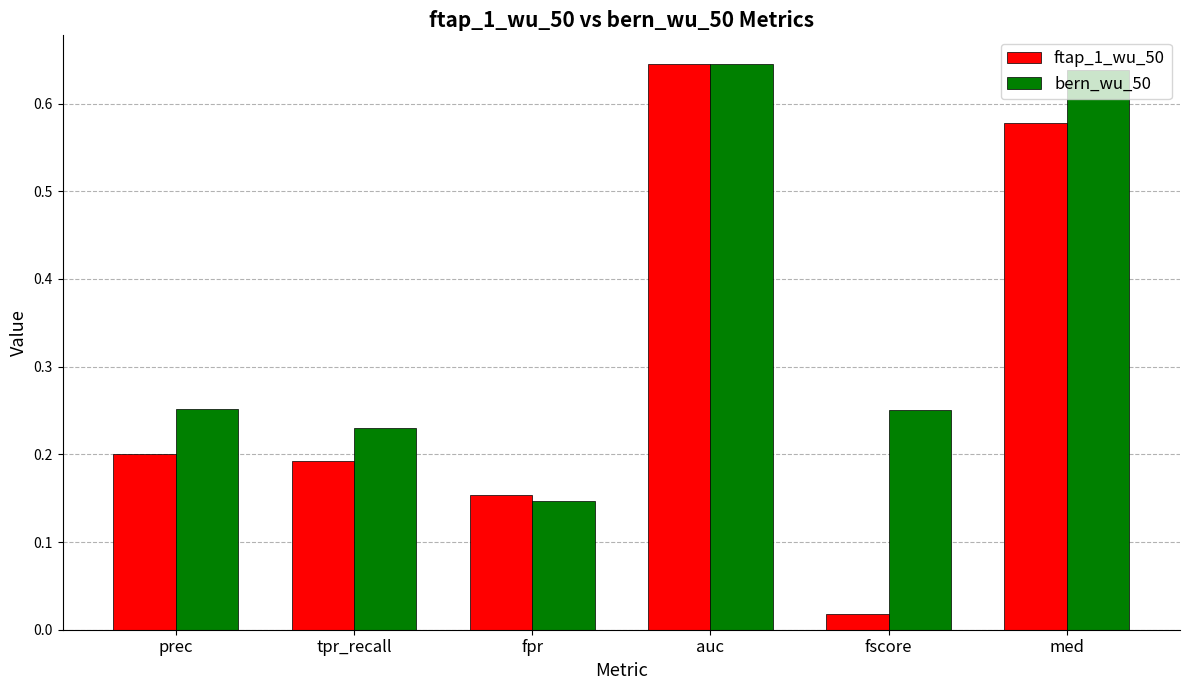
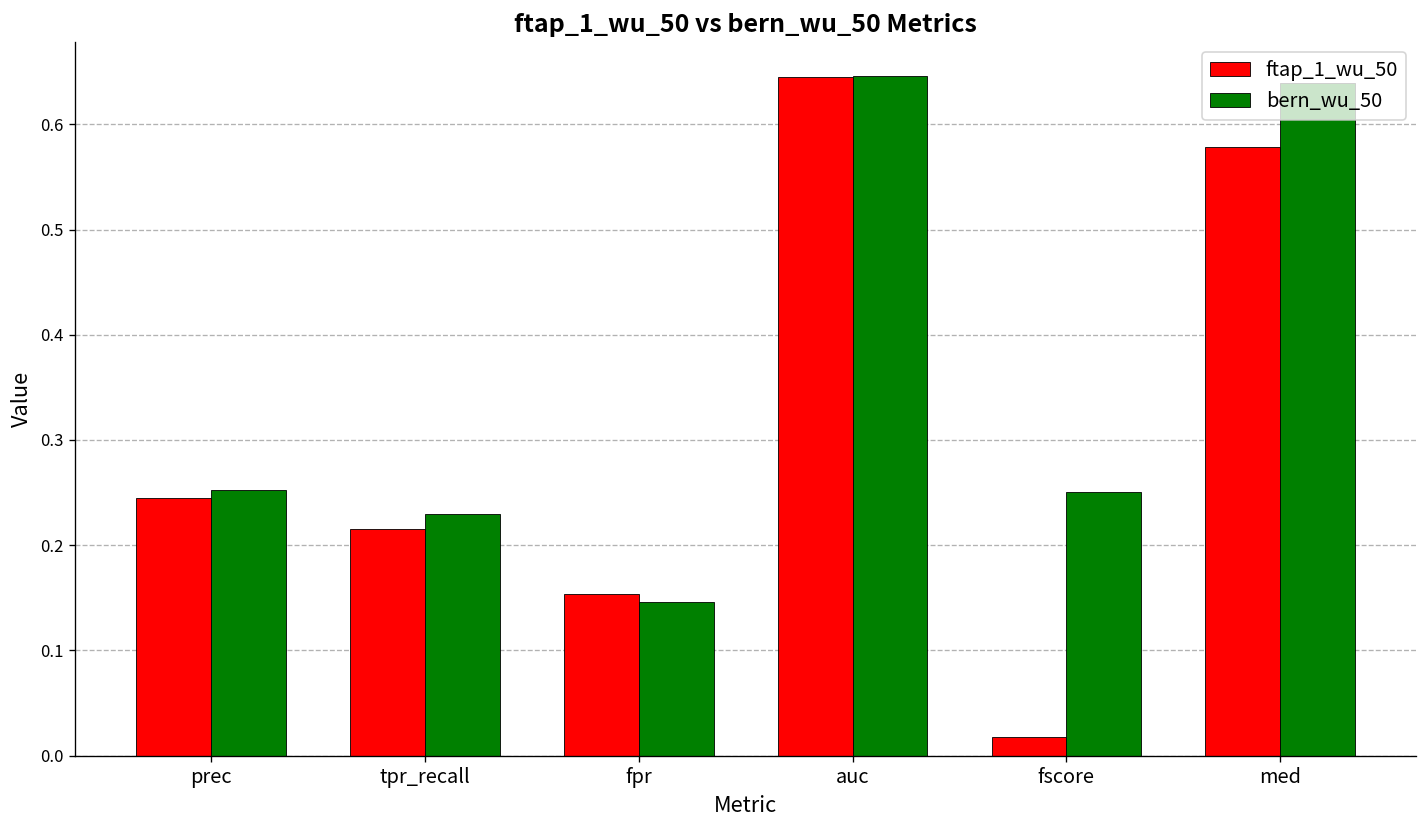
ftap_1_wu_50, prec: 0.20 -> 0.24
ftap_1_wu_50, tpr_recall: 0.19 -> 0.22
